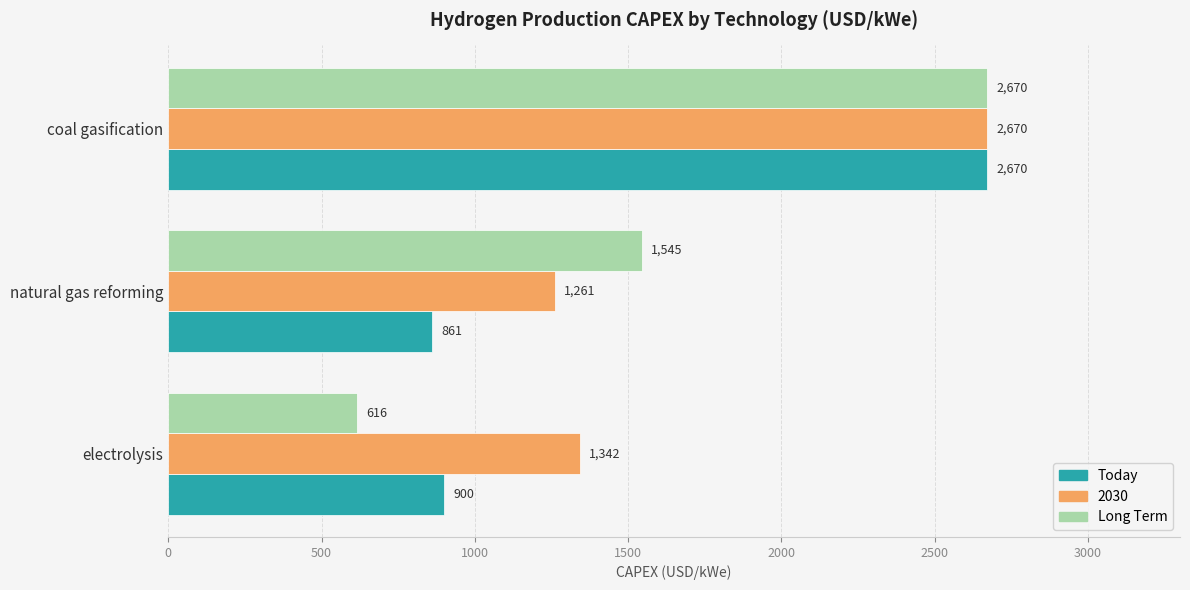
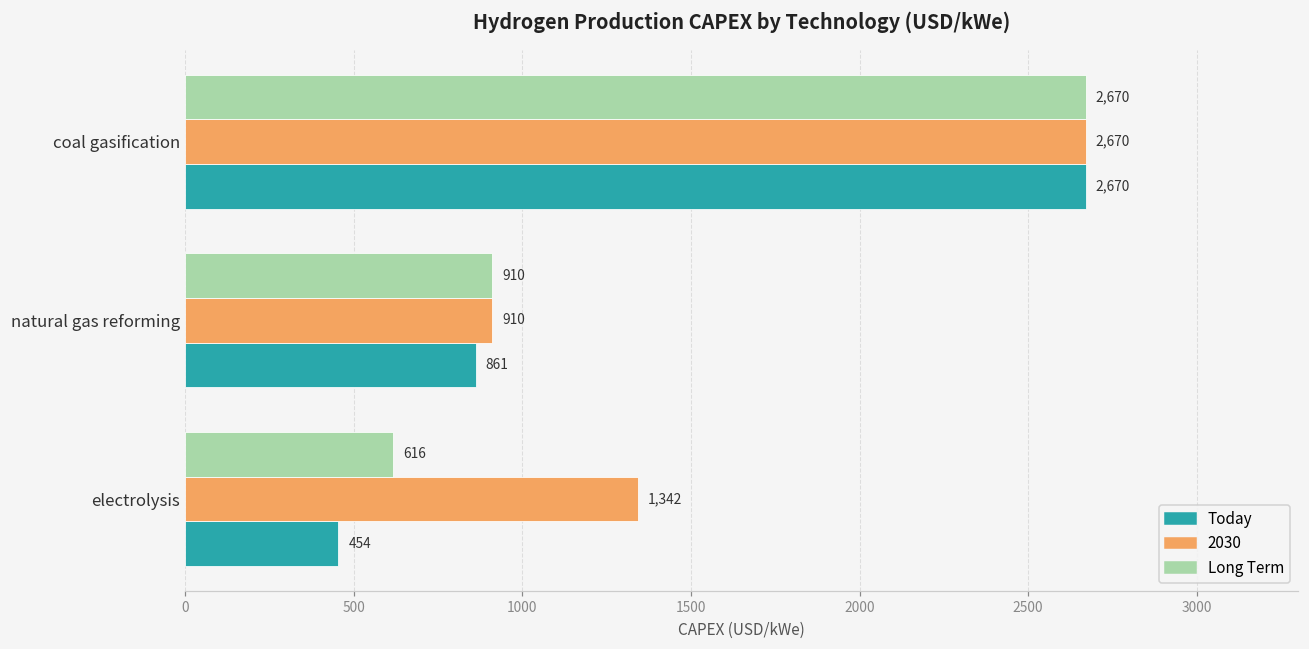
Long Term, natural gas reforming: 1,545 -> 910
2030, natural gas reforming: 1,261 -> 910
Today, electrolysis: 900 -> 454
